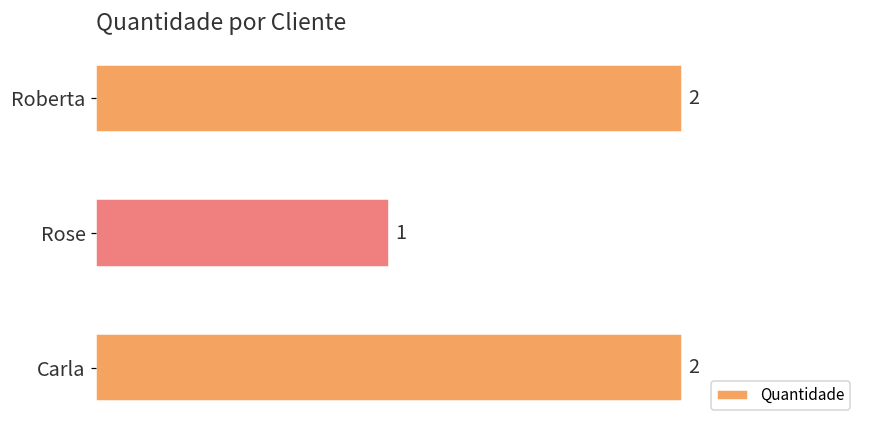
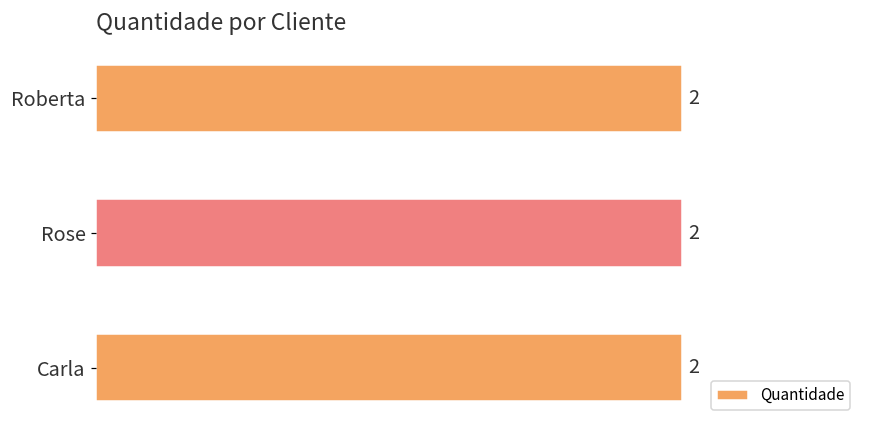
Rose: 1 -> 2
